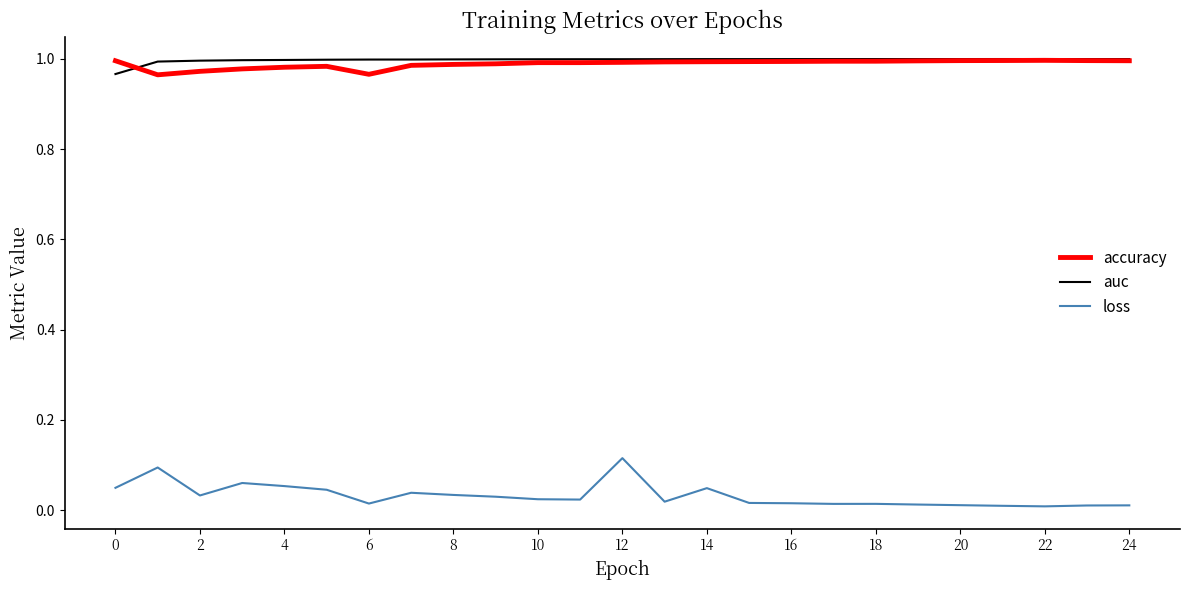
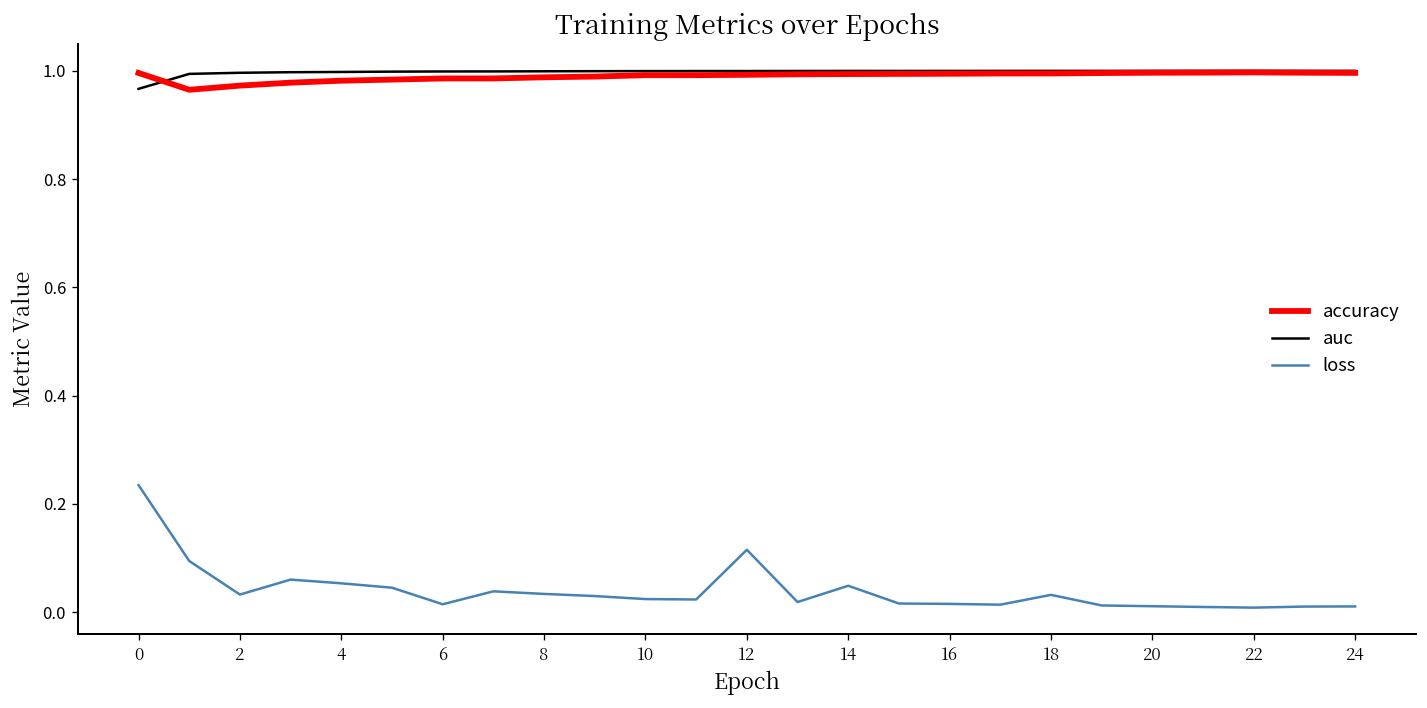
loss, 0: 0.05 -> 0.23
accuracy, 6: 0.97 -> 0.99
loss, 18: 0.01 -> 0.03
